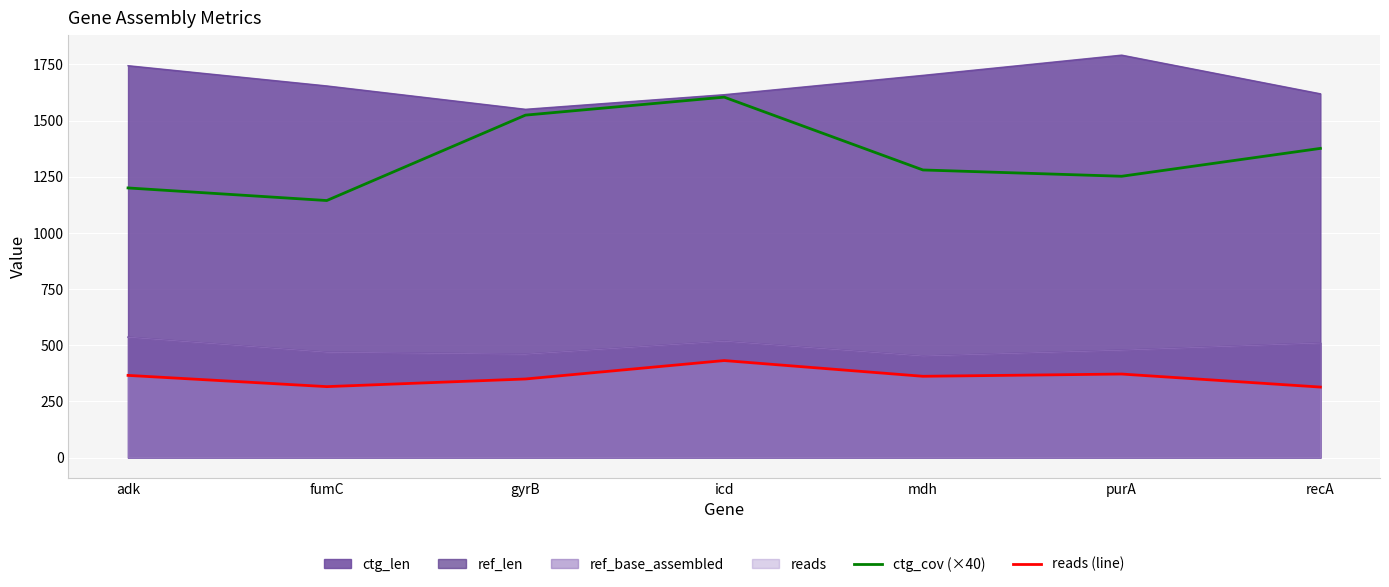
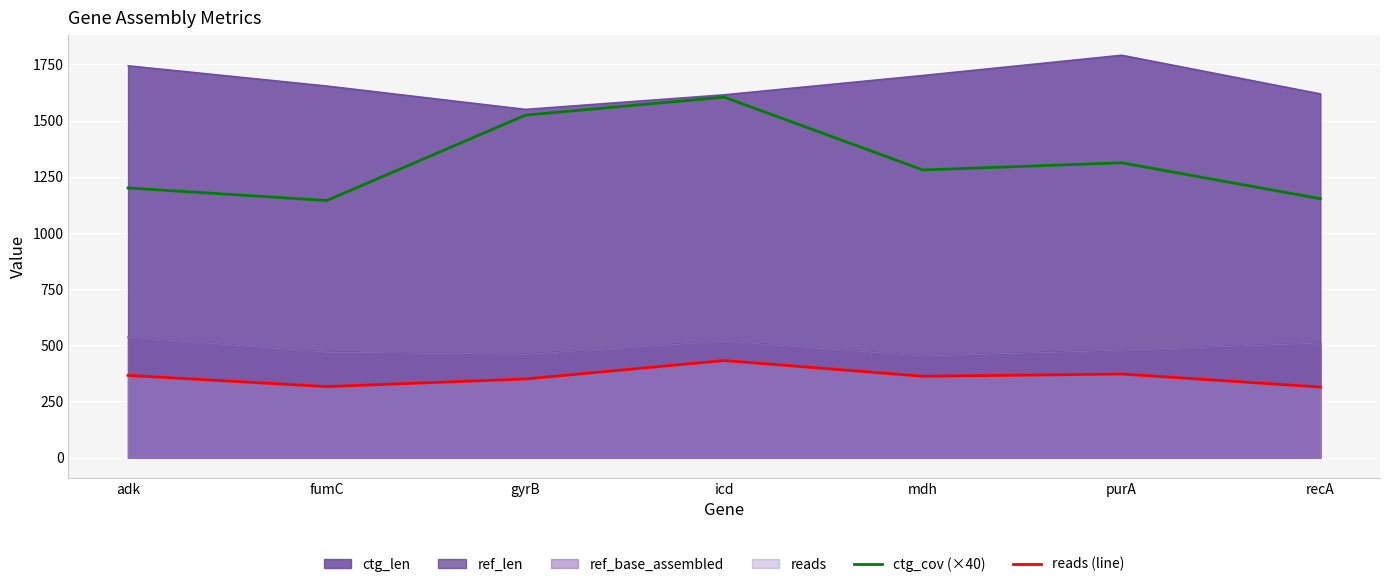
ctg_cov (×40), purA: 1250 -> 1310
ctg_cov (×40), recA: 1380 -> 1150
